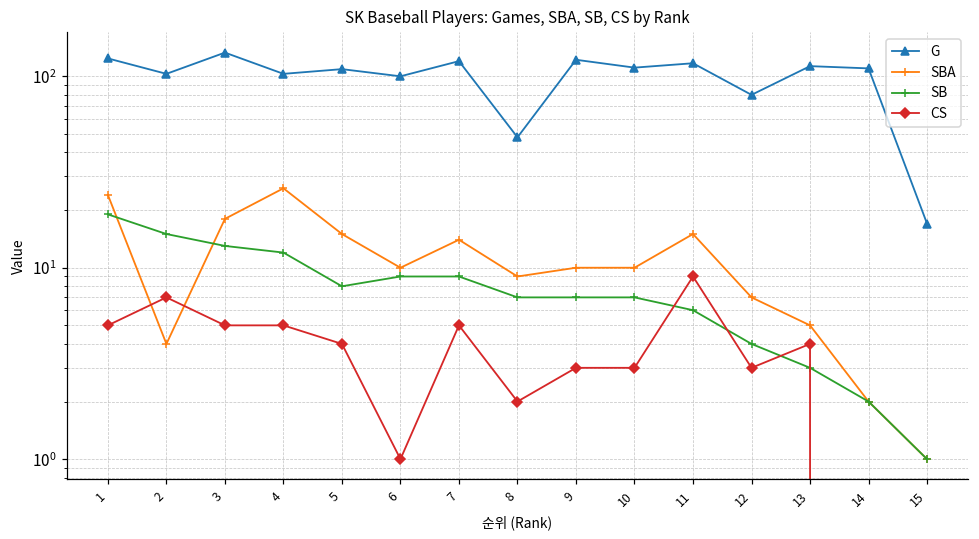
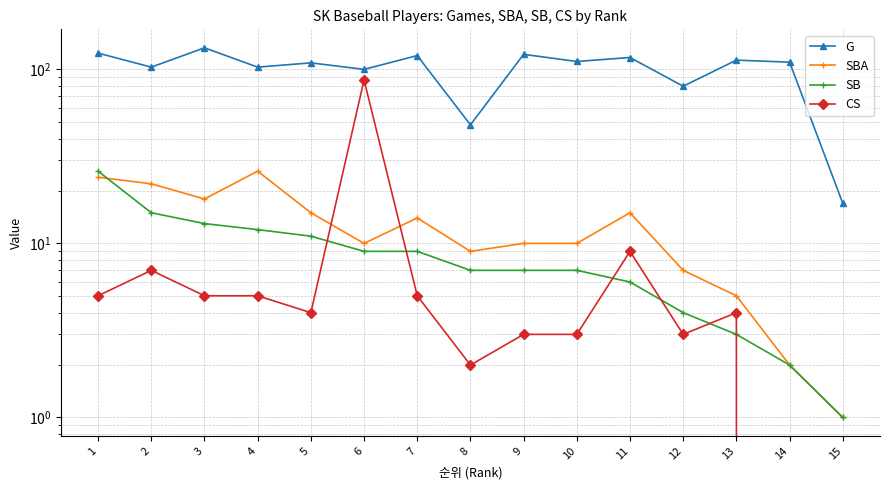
SB, 1: 19 -> 26
SBA, 2: 4 -> 22
SB, 5: 8 -> 11
CS, 6: 1 -> 90
